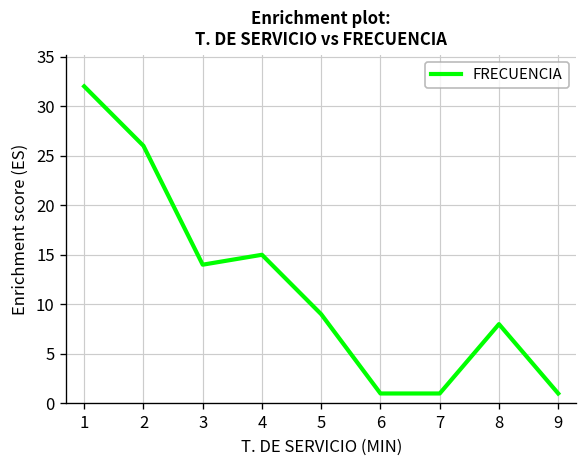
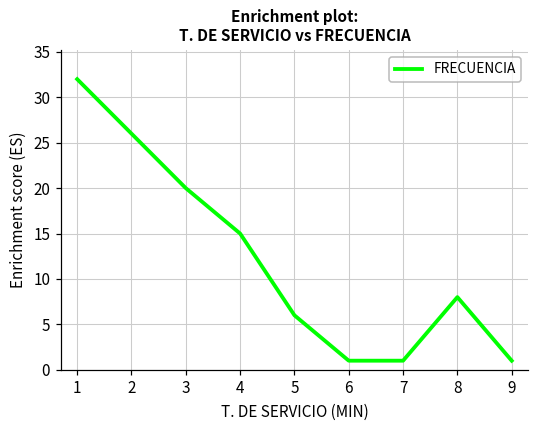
3: 14 -> 20
5: 9 -> 6
